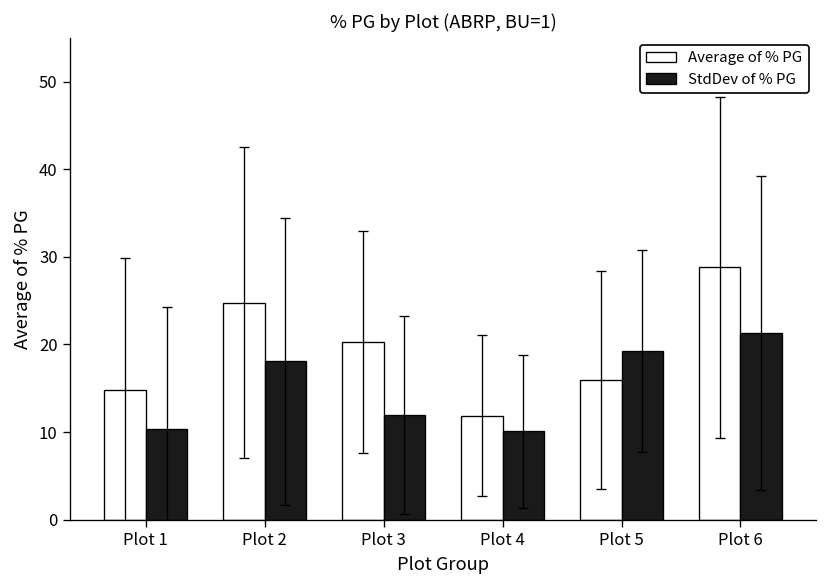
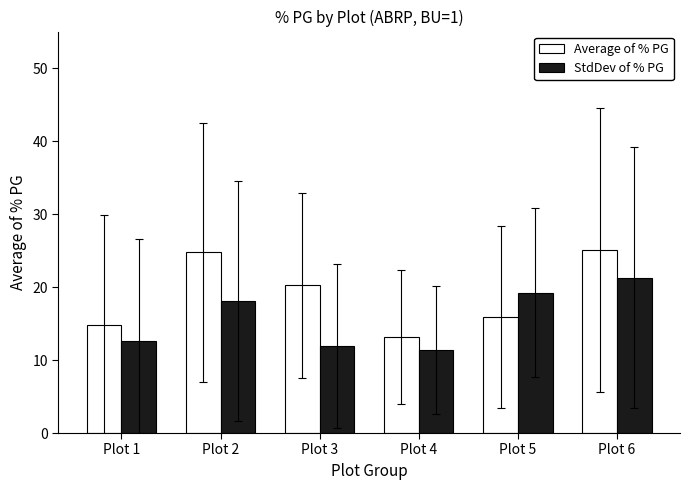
StdDev of % PG, Plot 1: 10 -> 13
Average of % PG, Plot 4: 12 -> 13
StdDev of % PG, Plot 4: 10 -> 11
Average of % PG, Plot 6: 29 -> 25
